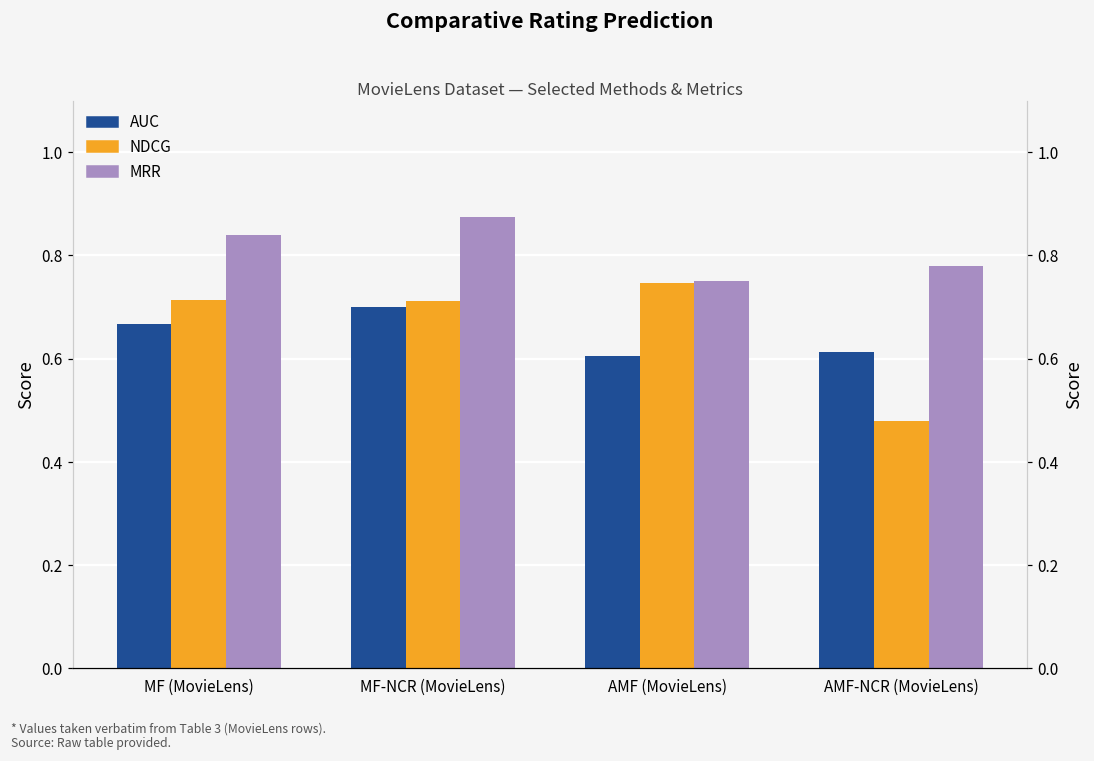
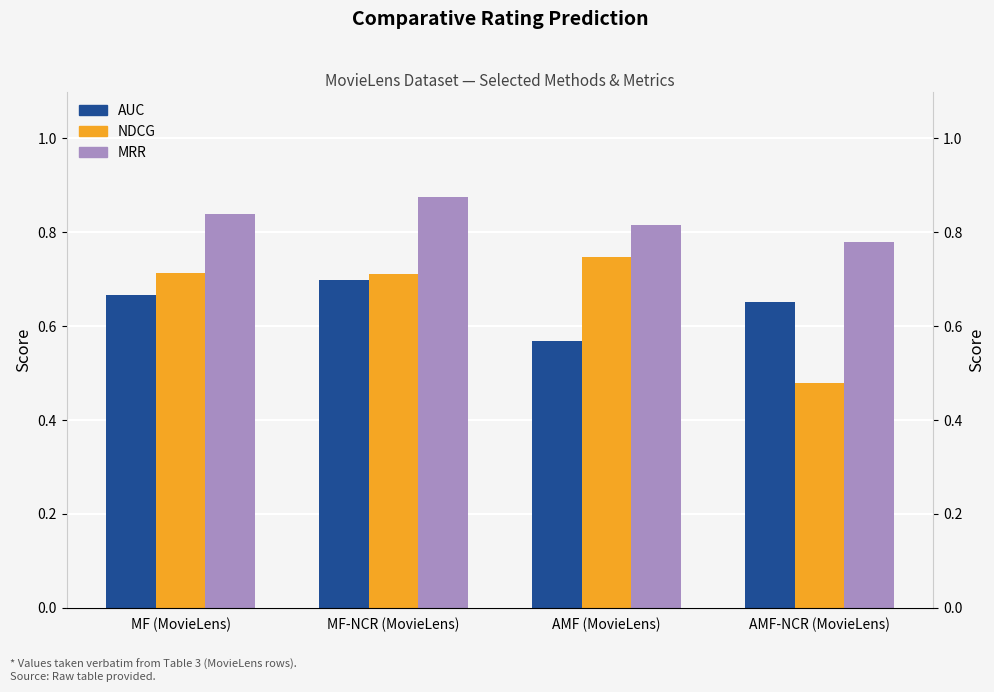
AUC, AMF (MovieLens): 0.60 -> 0.57
MRR, AMF (MovieLens): 0.75 -> 0.82
AUC, AMF-NCR (MovieLens): 0.61 -> 0.65
